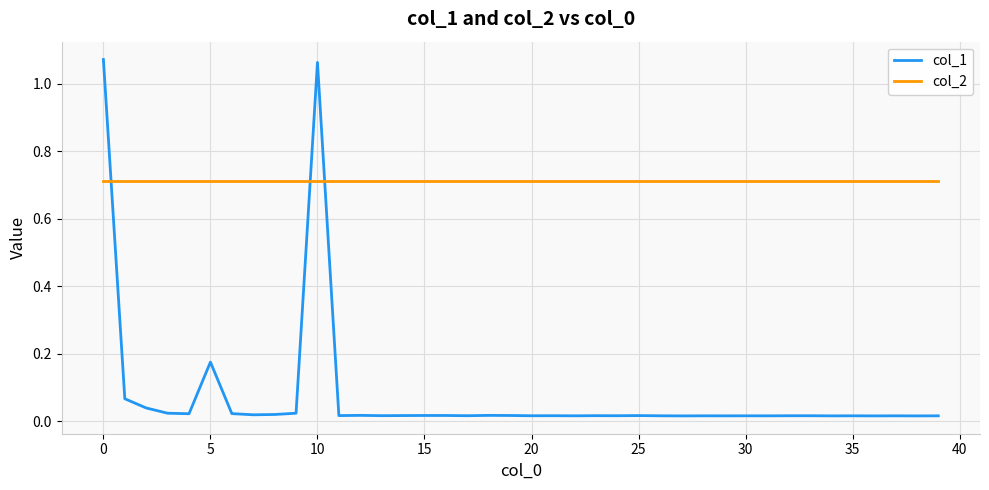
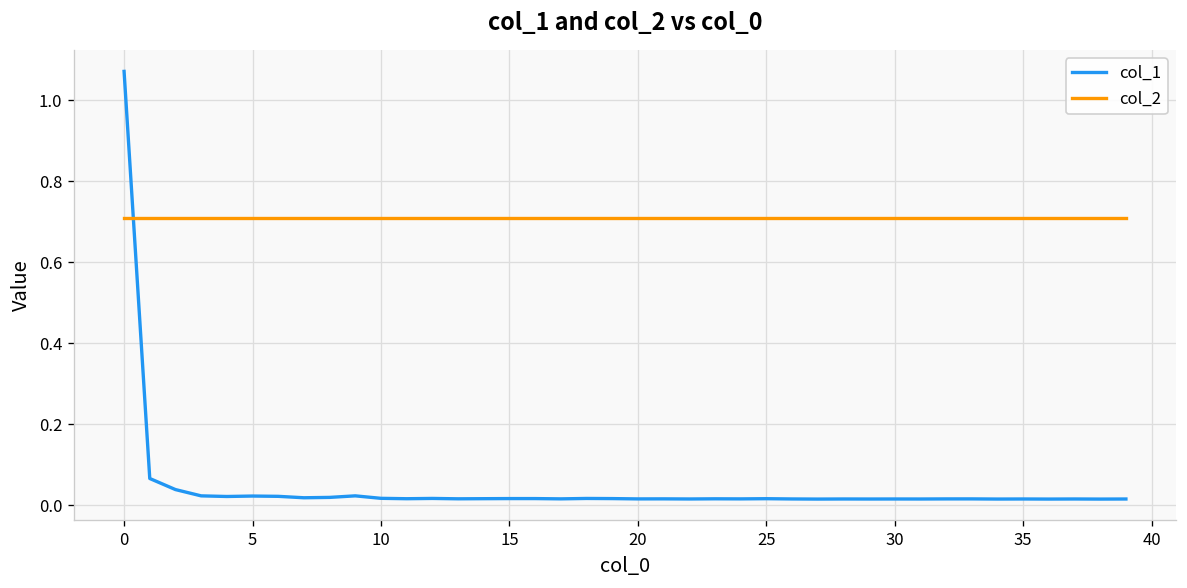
col_1, 5: 0.17 -> 0.02
col_1, 10: 1.06 -> 0.02
